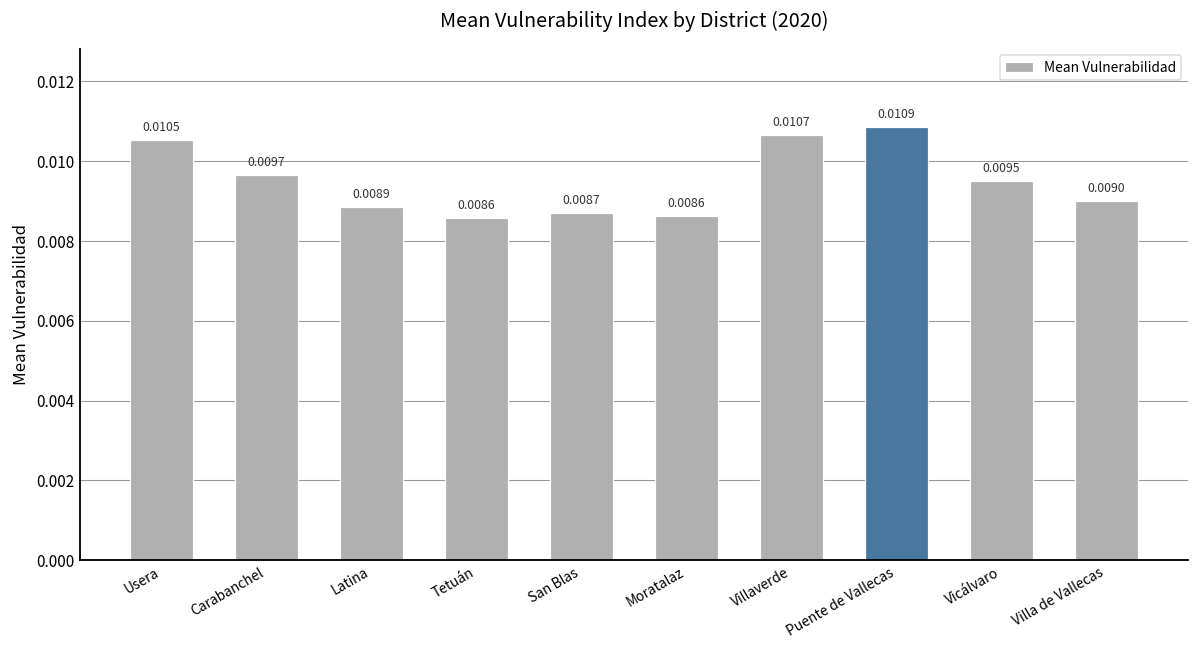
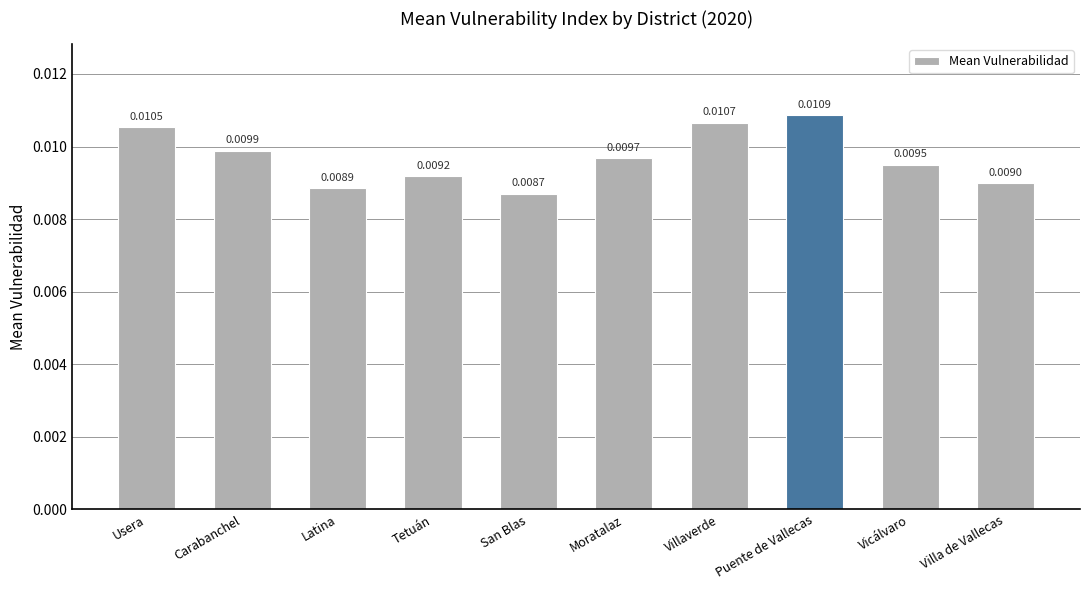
Carabanchel: 0.0097 -> 0.0099
Tetuán: 0.0086 -> 0.0092
Moratalaz: 0.0086 -> 0.0097
